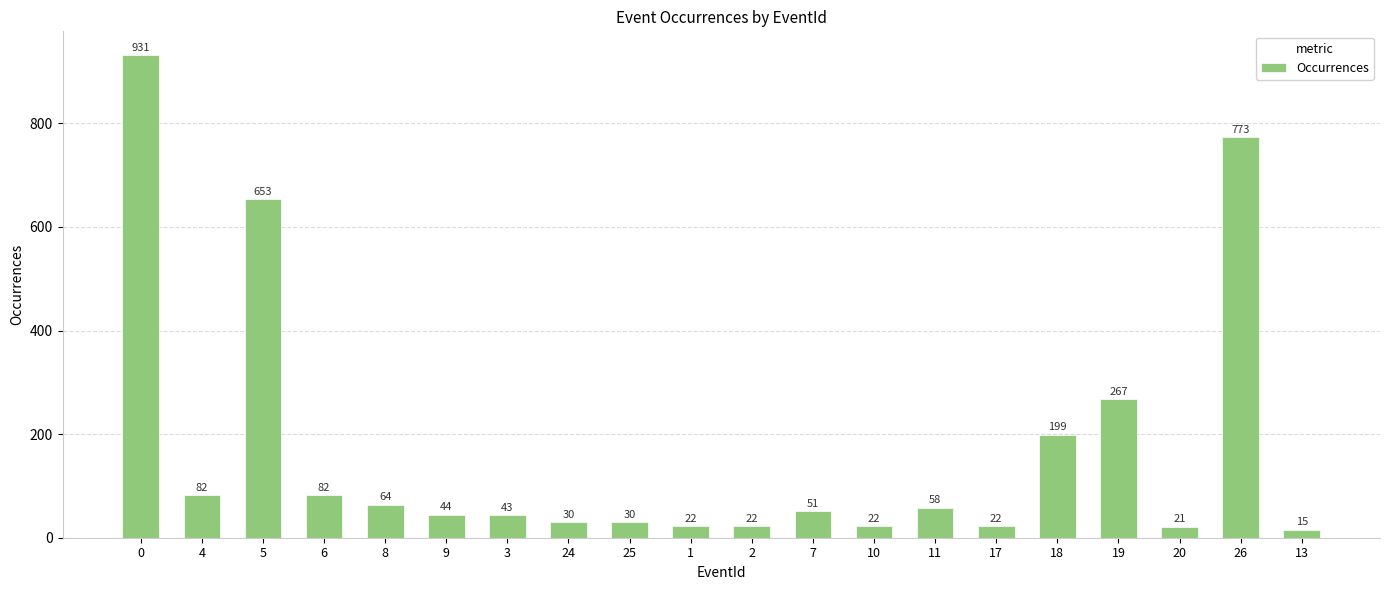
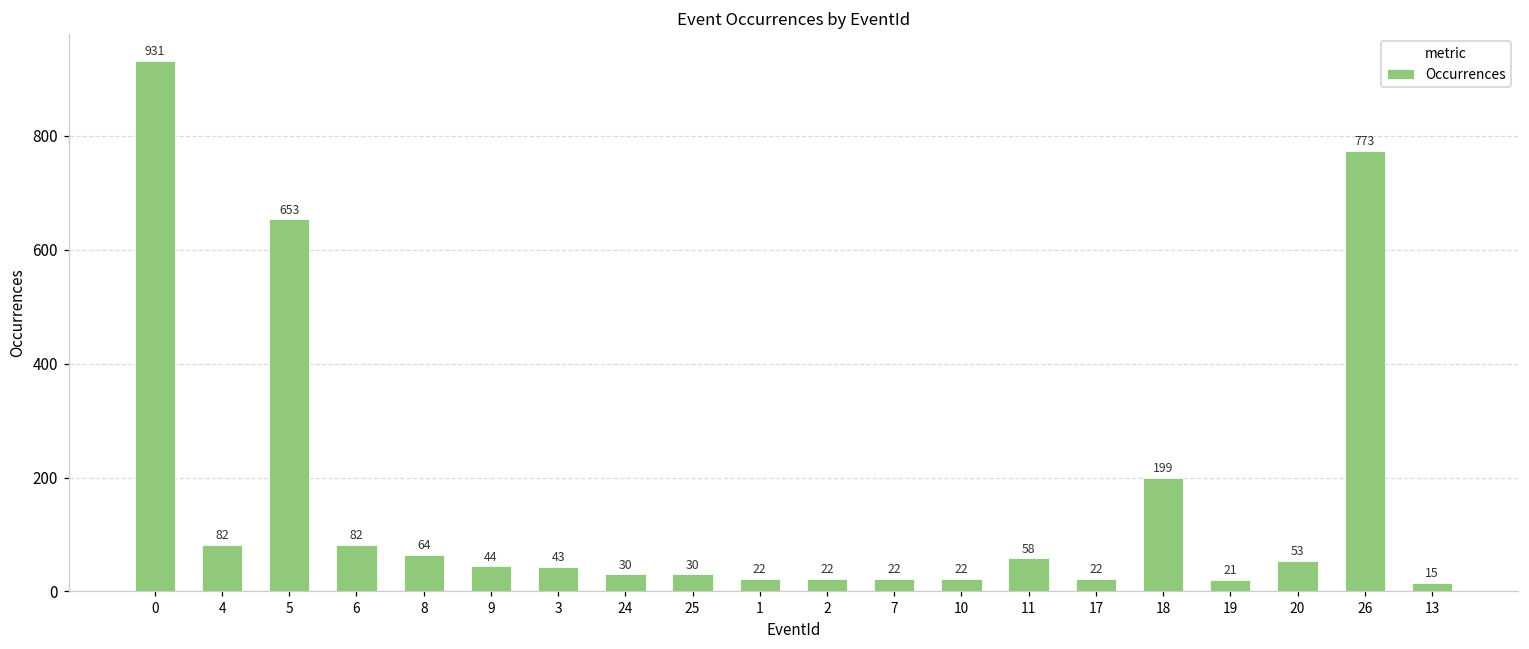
7: 51 -> 22
19: 267 -> 21
20: 21 -> 53
